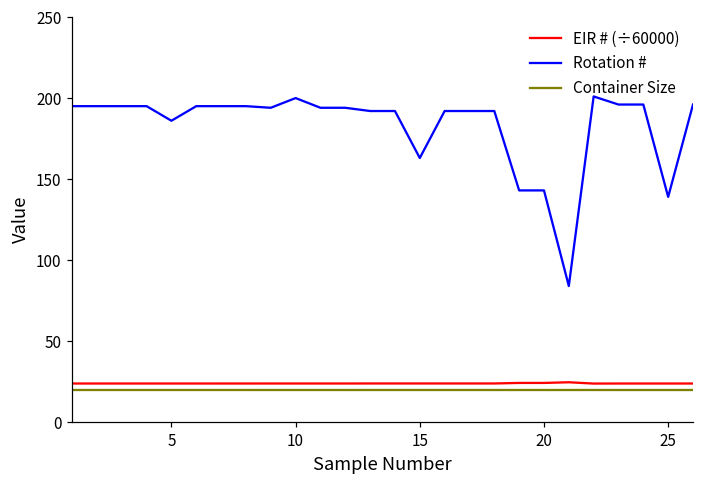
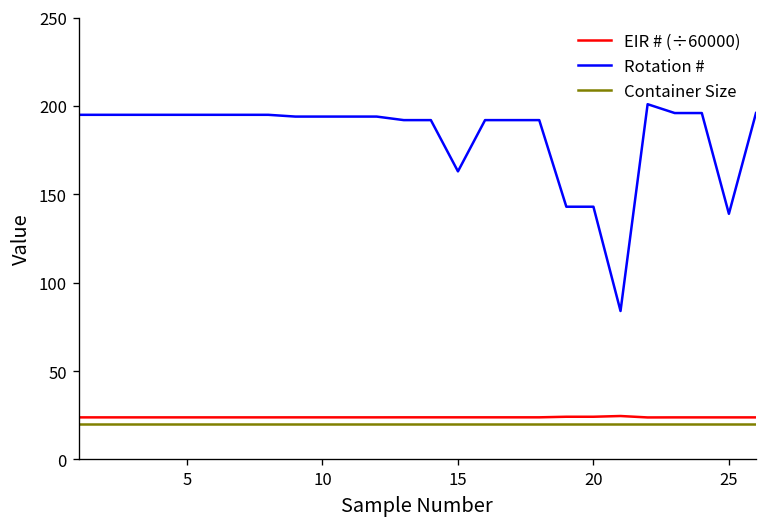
Rotation #, 5: 186 -> 195
Rotation #, 10: 200 -> 194
